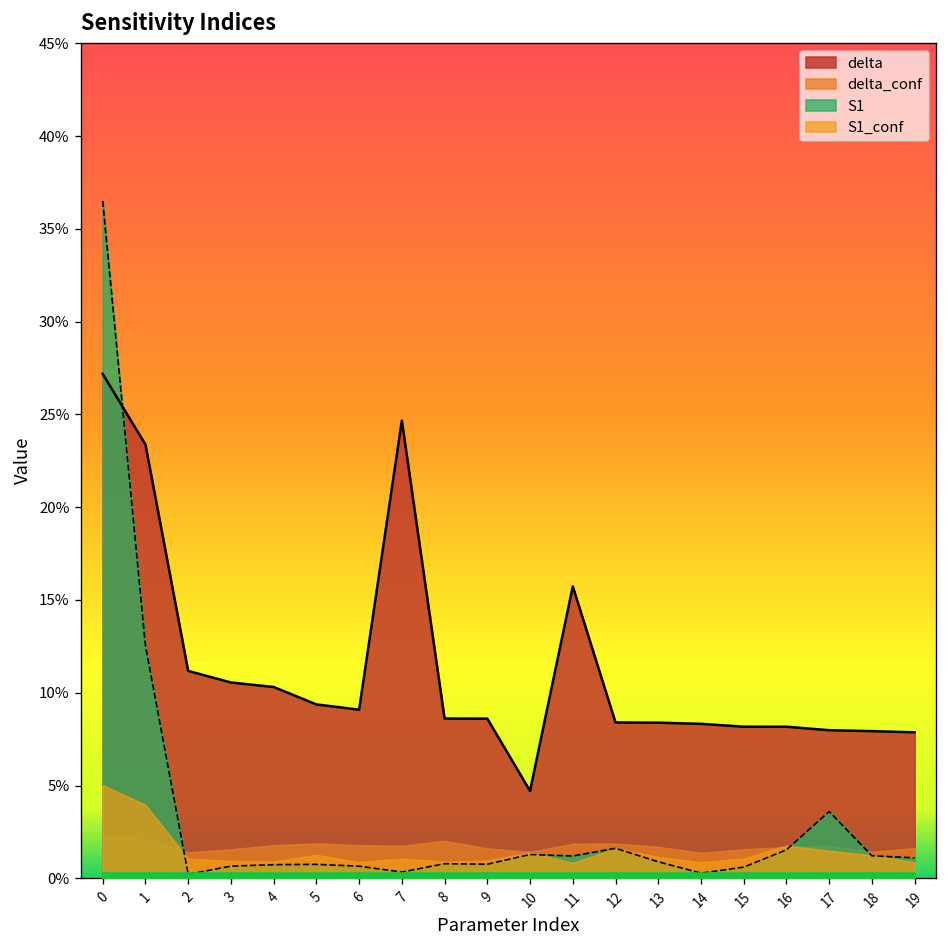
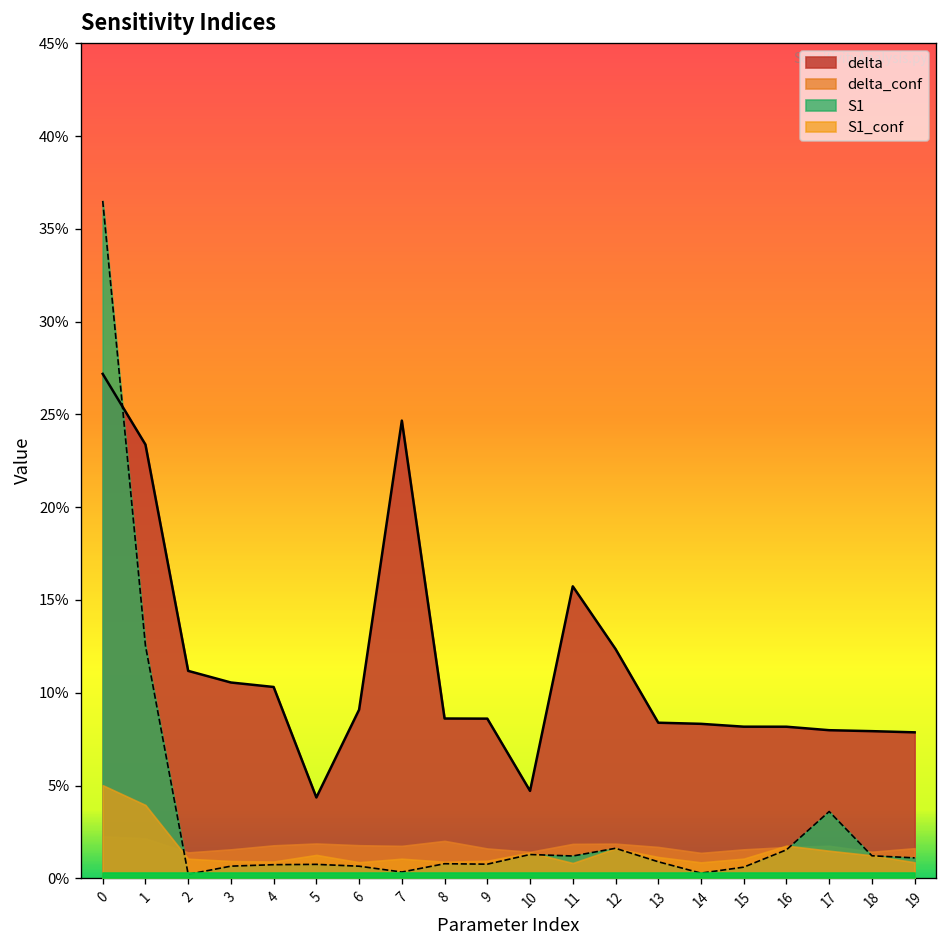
delta, 5: 9.4% -> 4.4%
delta, 12: 8.4% -> 12.4%
